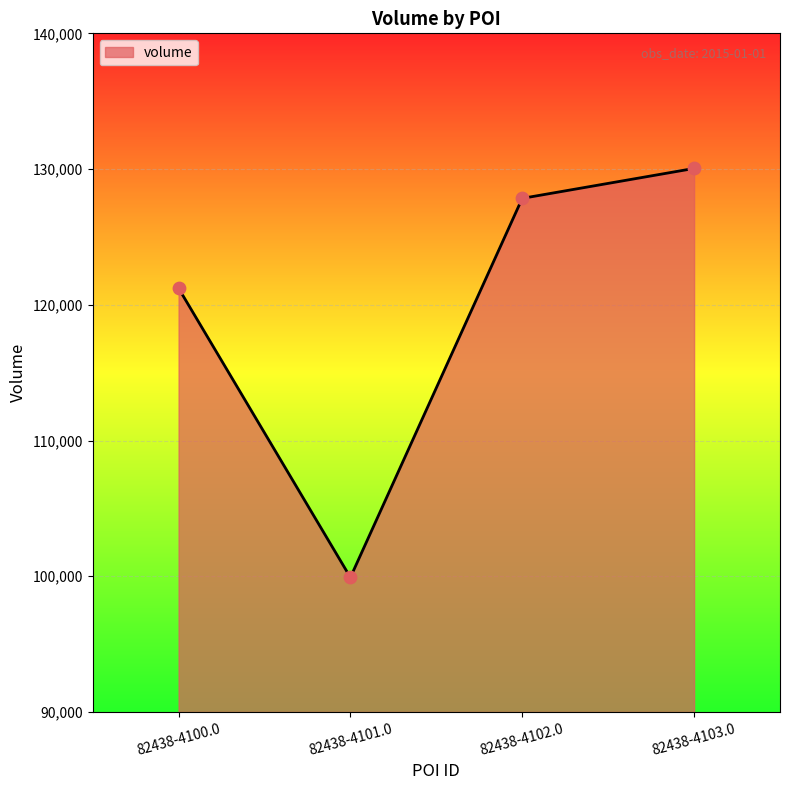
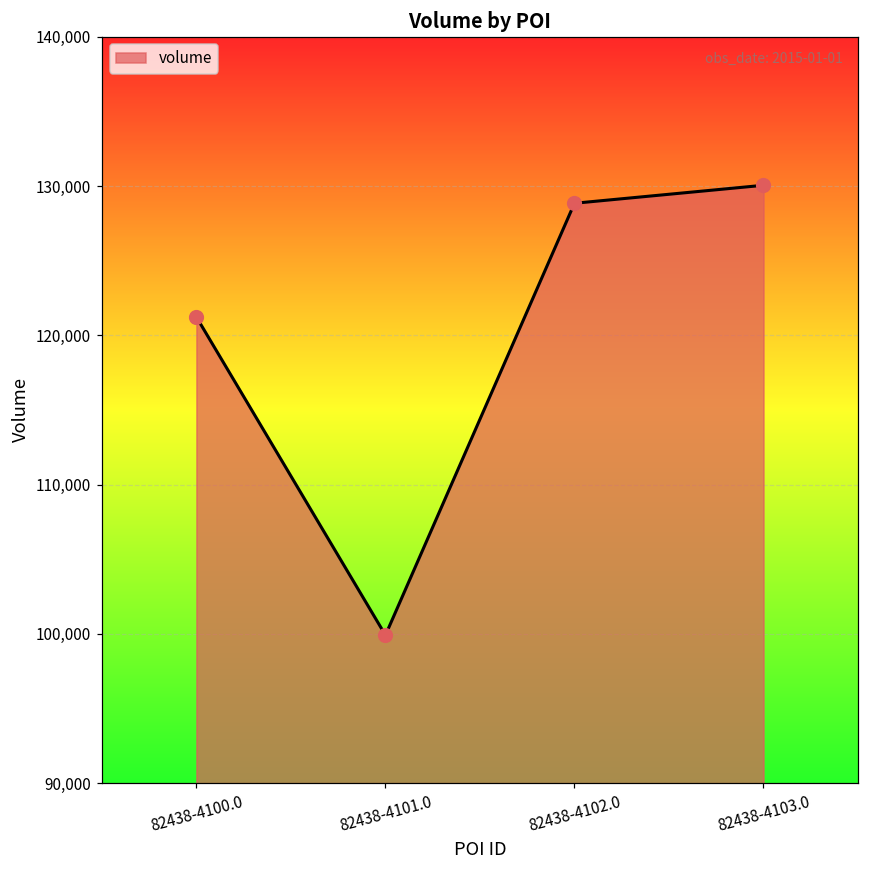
82438-4102.0: 127,800 -> 128,800
